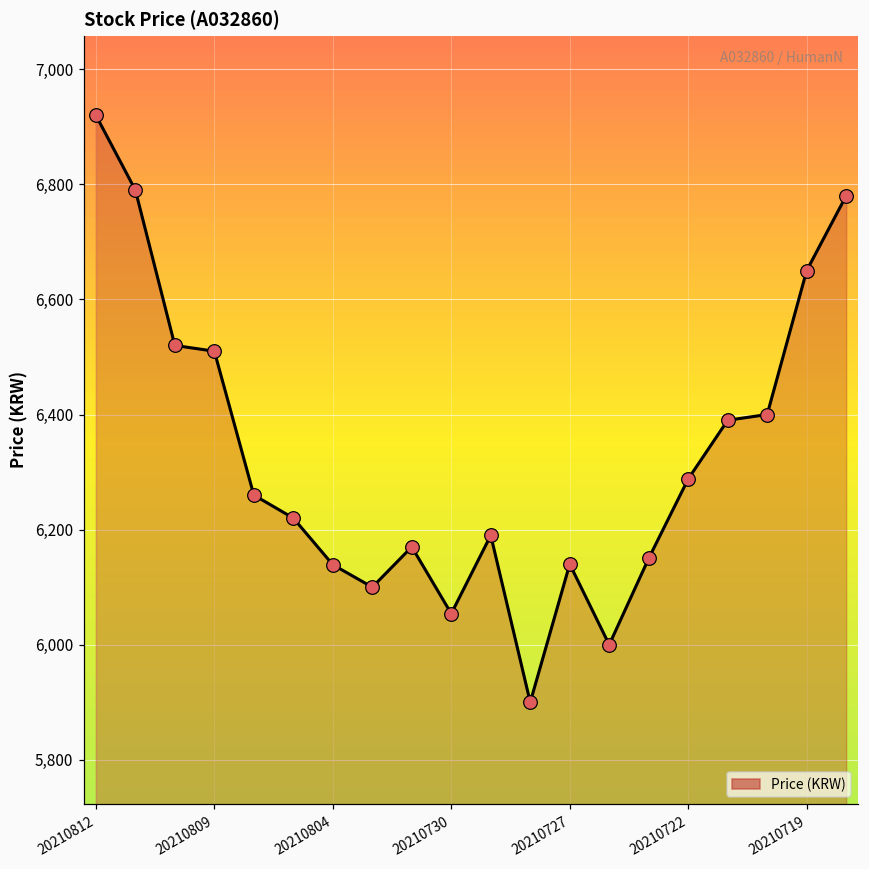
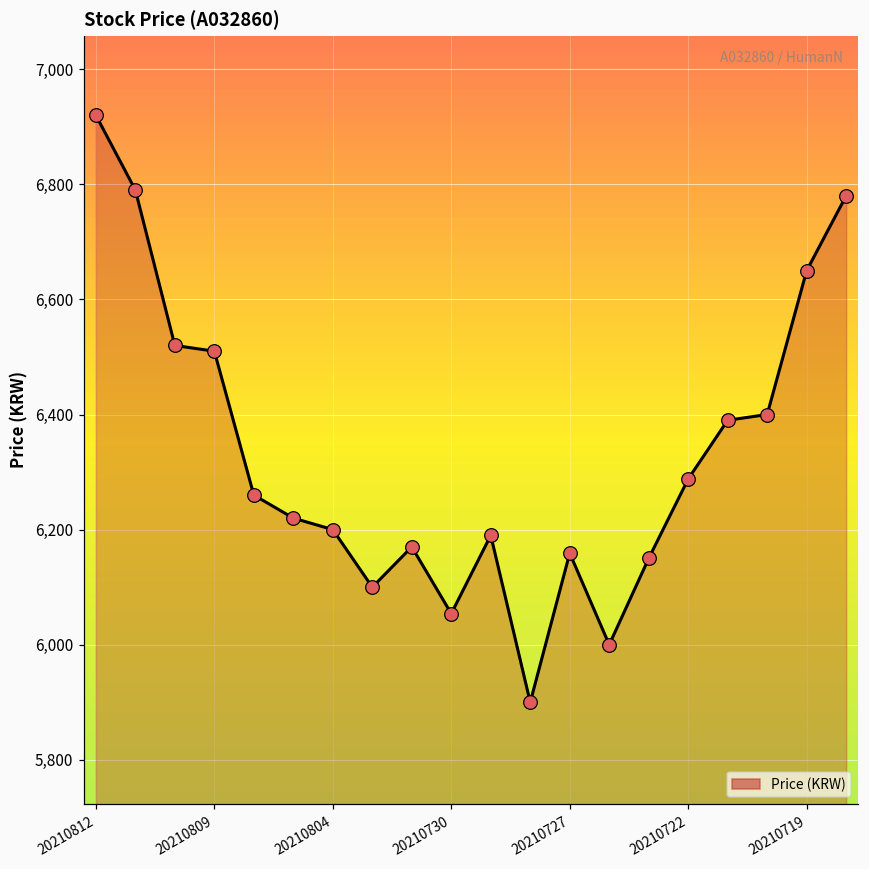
20210804: 6,140 -> 6,200
20210727: 6,140 -> 6,160
